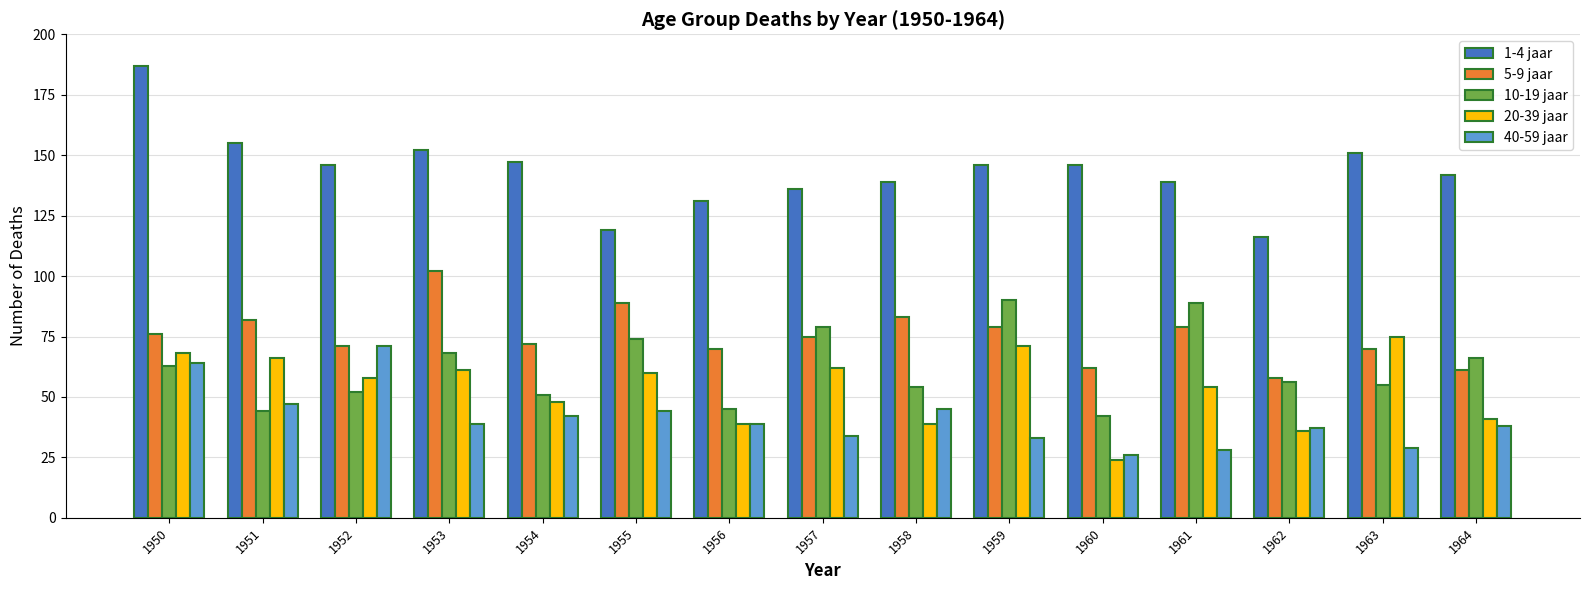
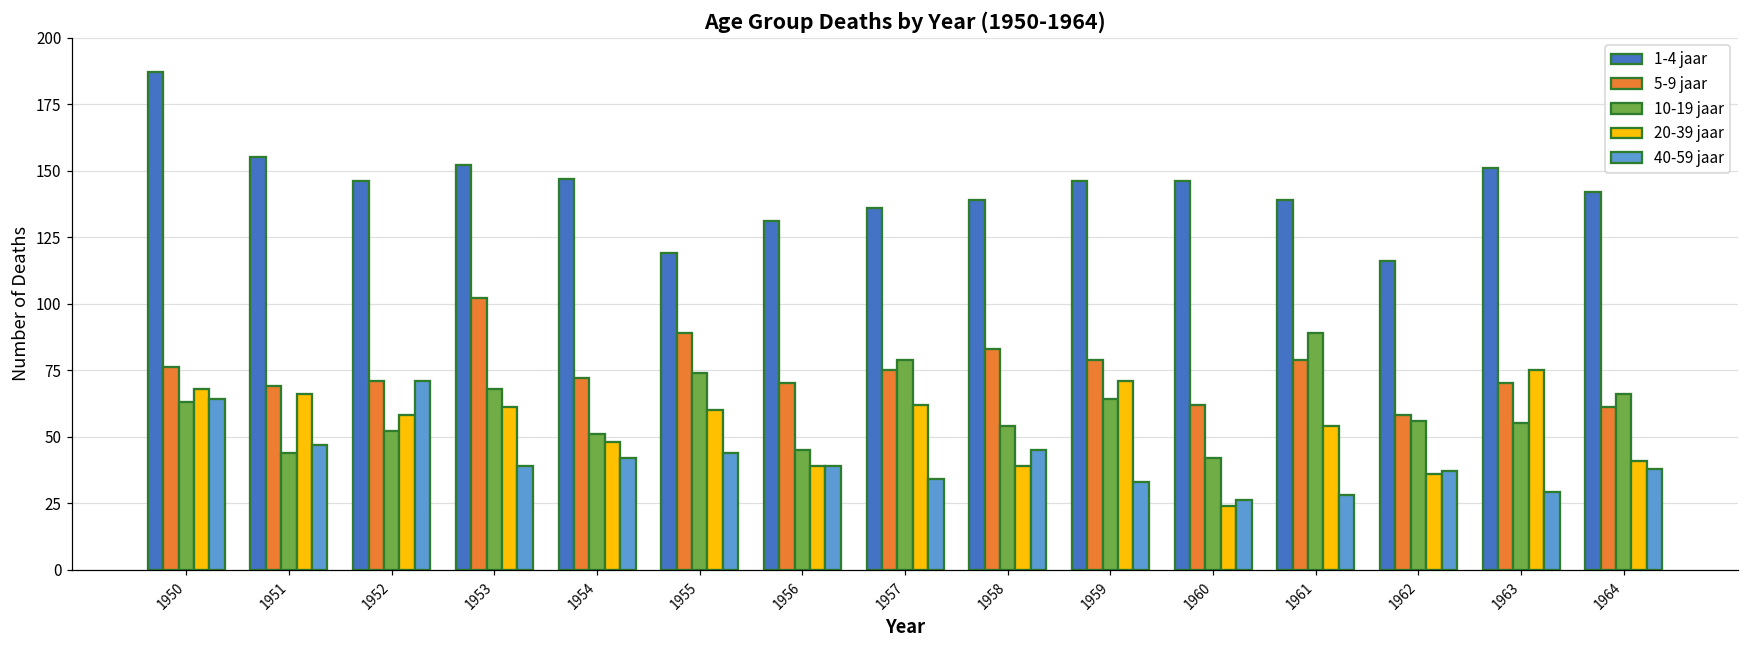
5-9 jaar, 1951: 82 -> 69
10-19 jaar, 1959: 90 -> 64
